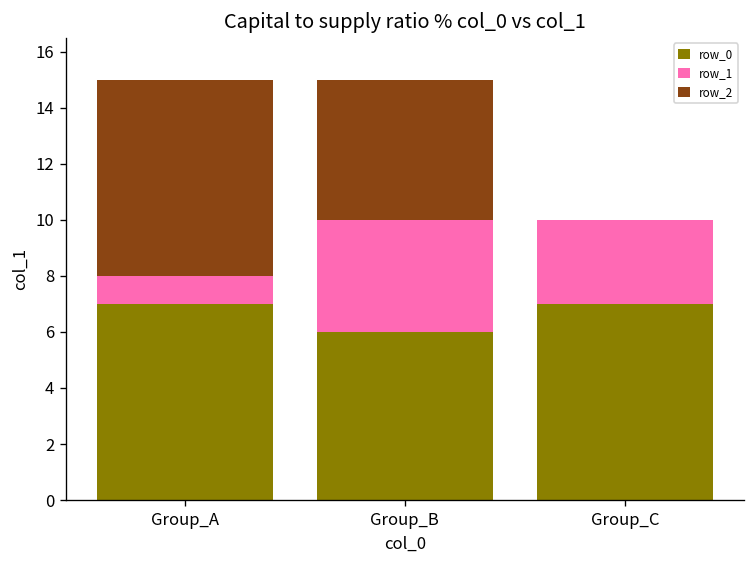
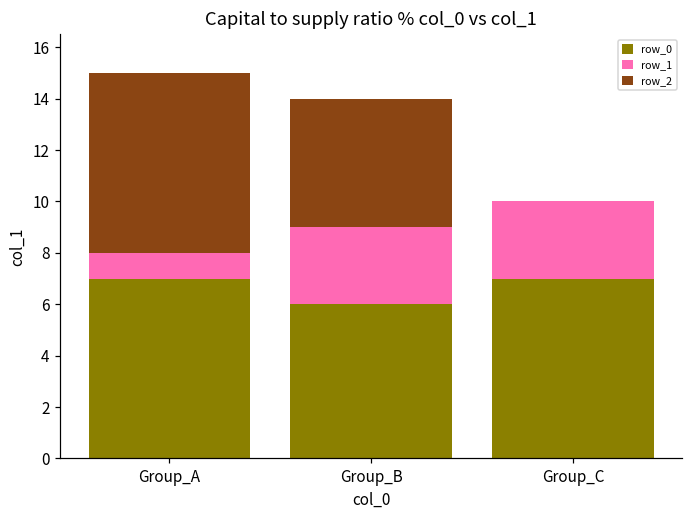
row_1, Group_B: 4 -> 3
